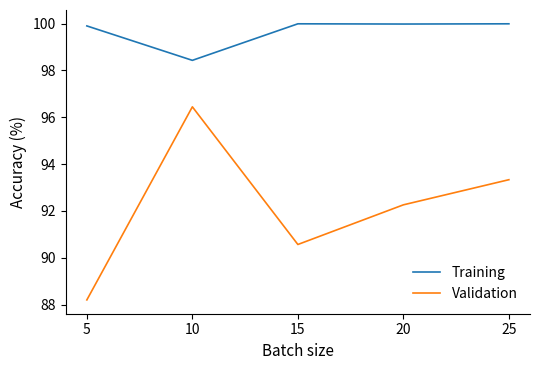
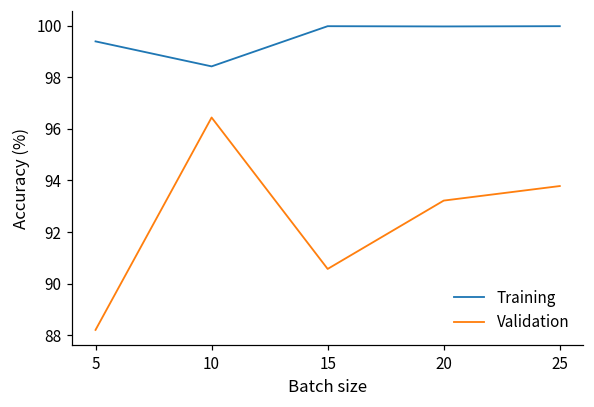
Training, 5: 99.9 -> 99.4
Validation, 20: 92.3 -> 93.2
Validation, 25: 93.3 -> 93.8
